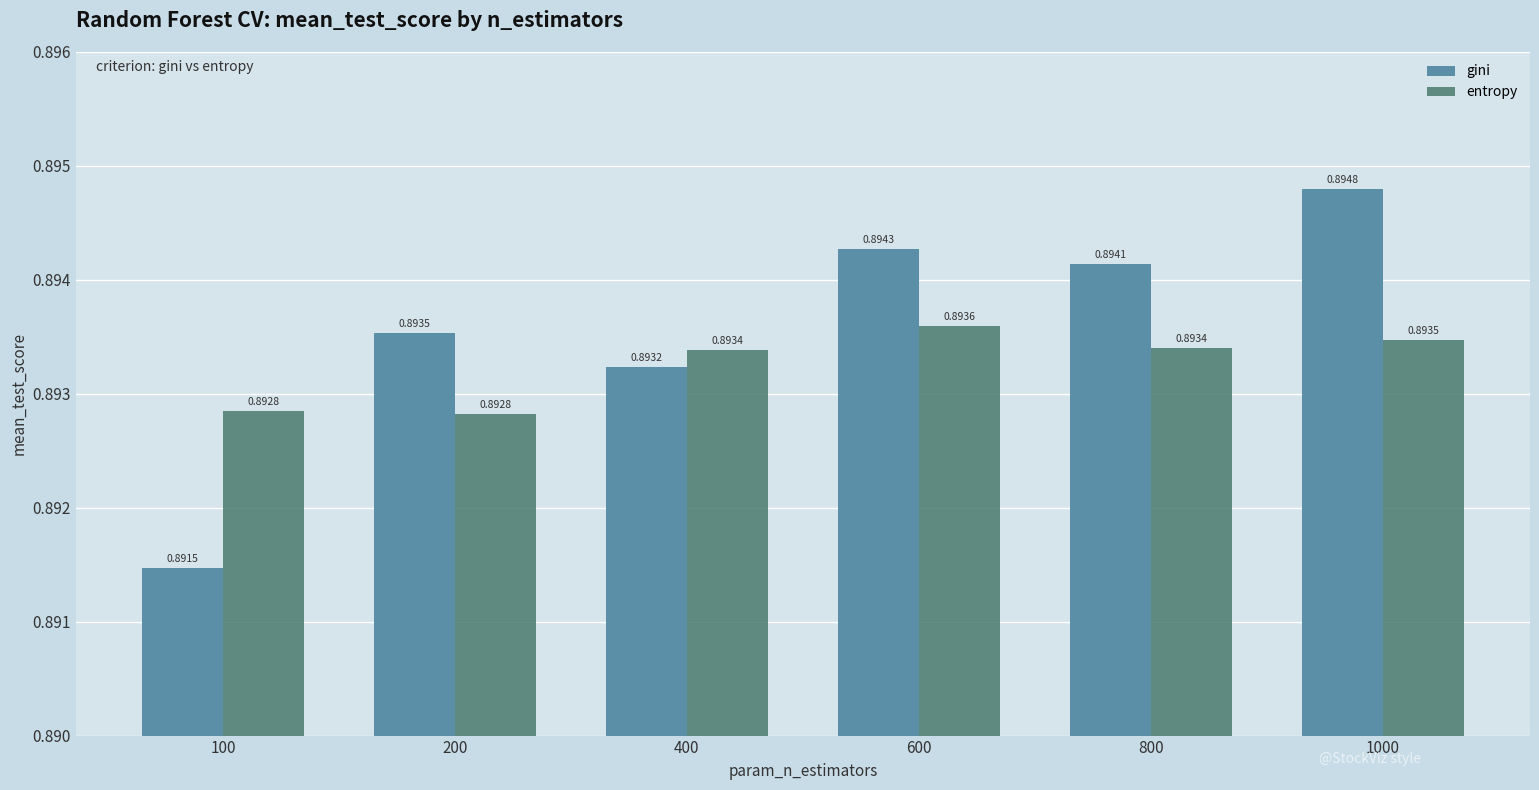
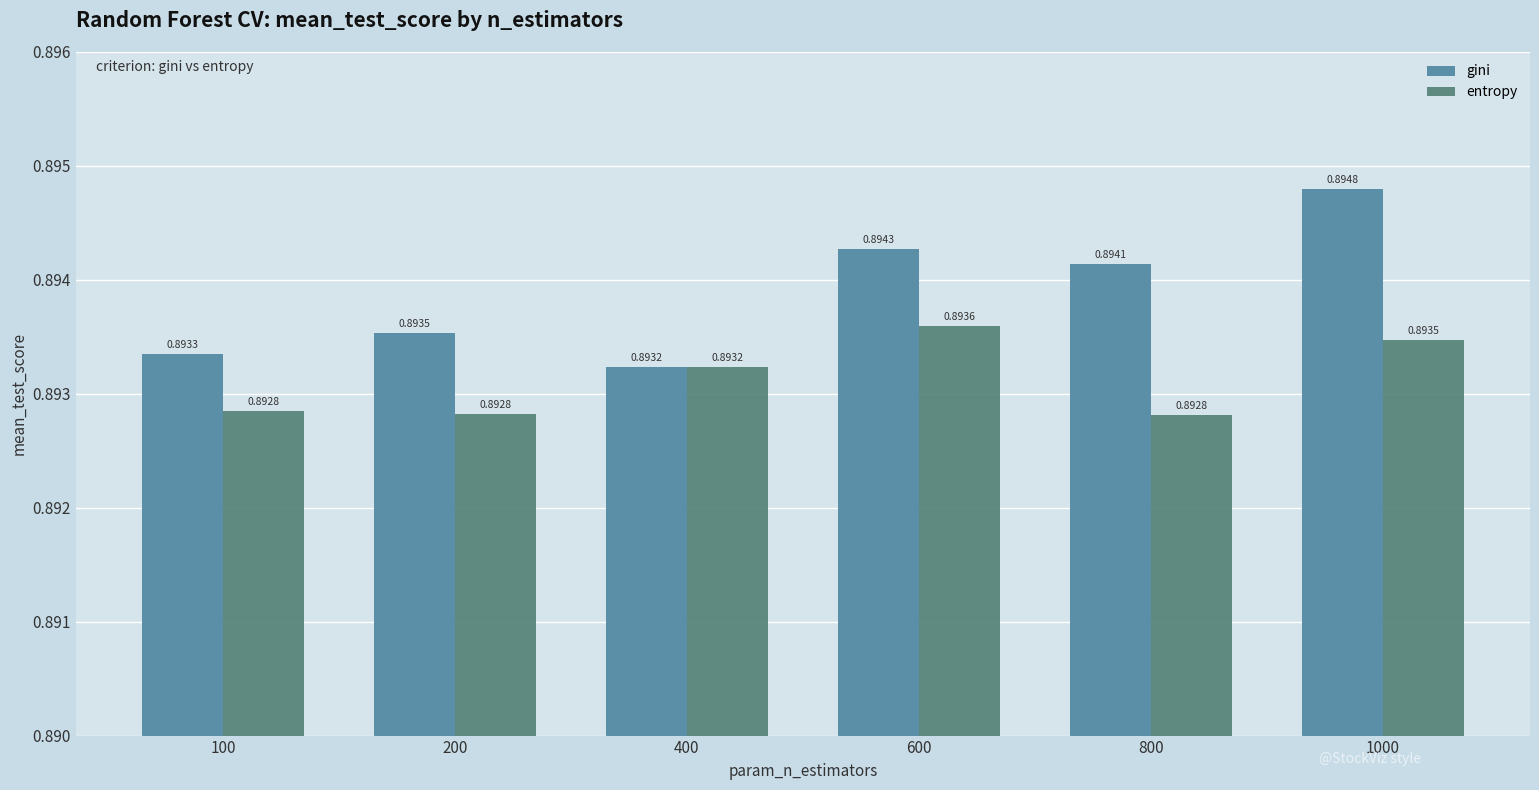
gini, 100: 0.8915 -> 0.8933
entropy, 400: 0.8934 -> 0.8932
entropy, 800: 0.8934 -> 0.8928
